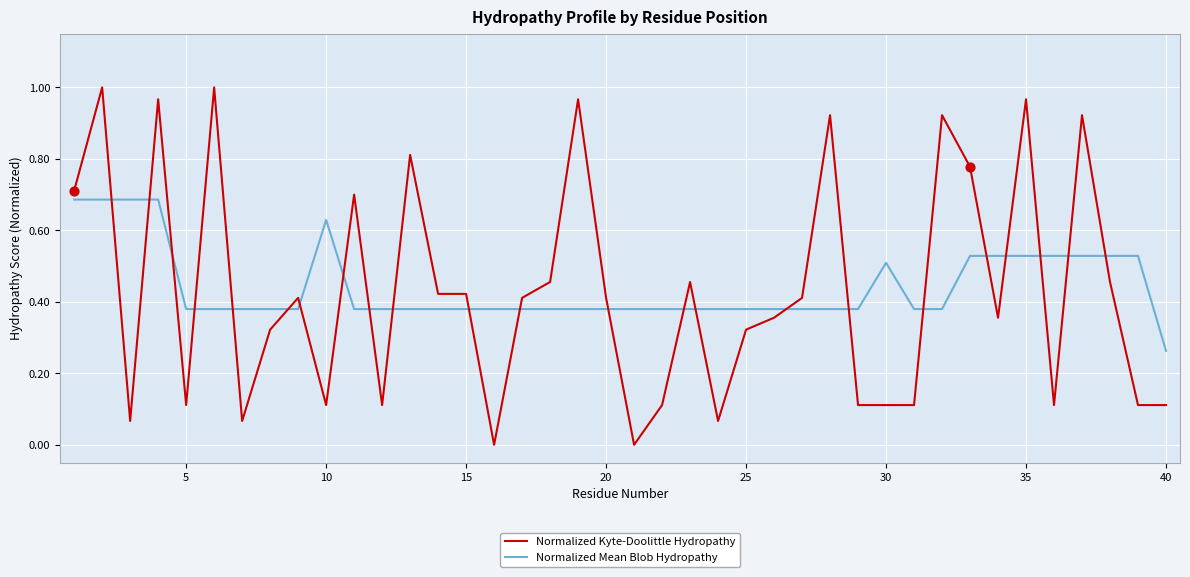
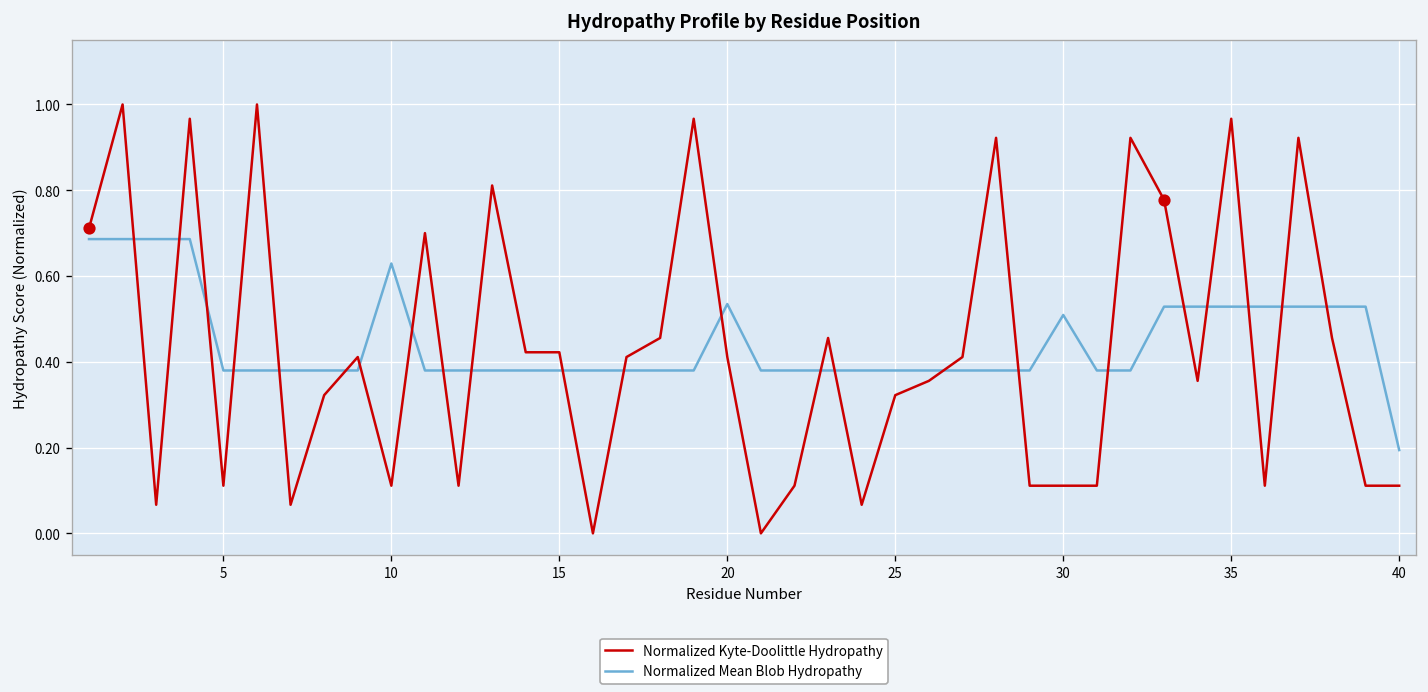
Normalized Mean Blob Hydropathy, 20: 0.38 -> 0.53
Normalized Mean Blob Hydropathy, 40: 0.26 -> 0.19
